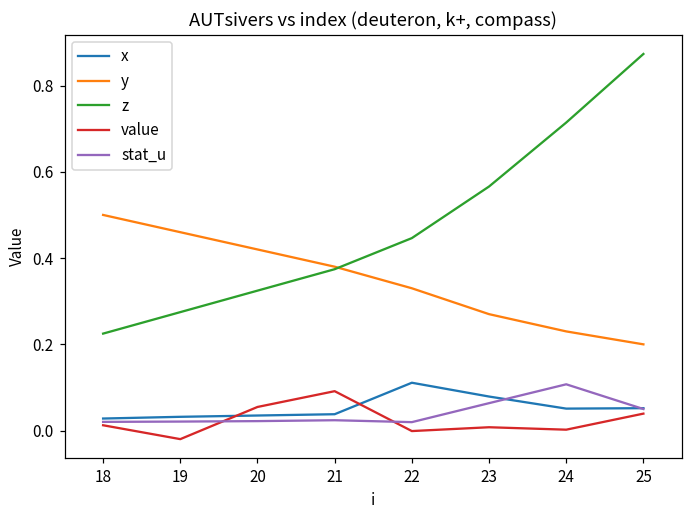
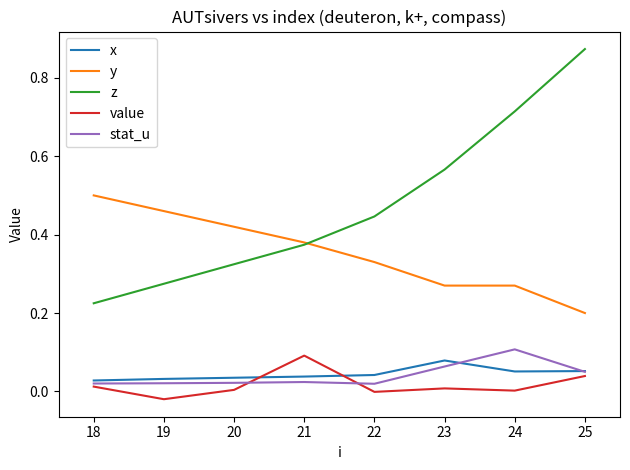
value, 20: 0.05 -> 0.00
x, 22: 0.11 -> 0.04
y, 24: 0.23 -> 0.27
